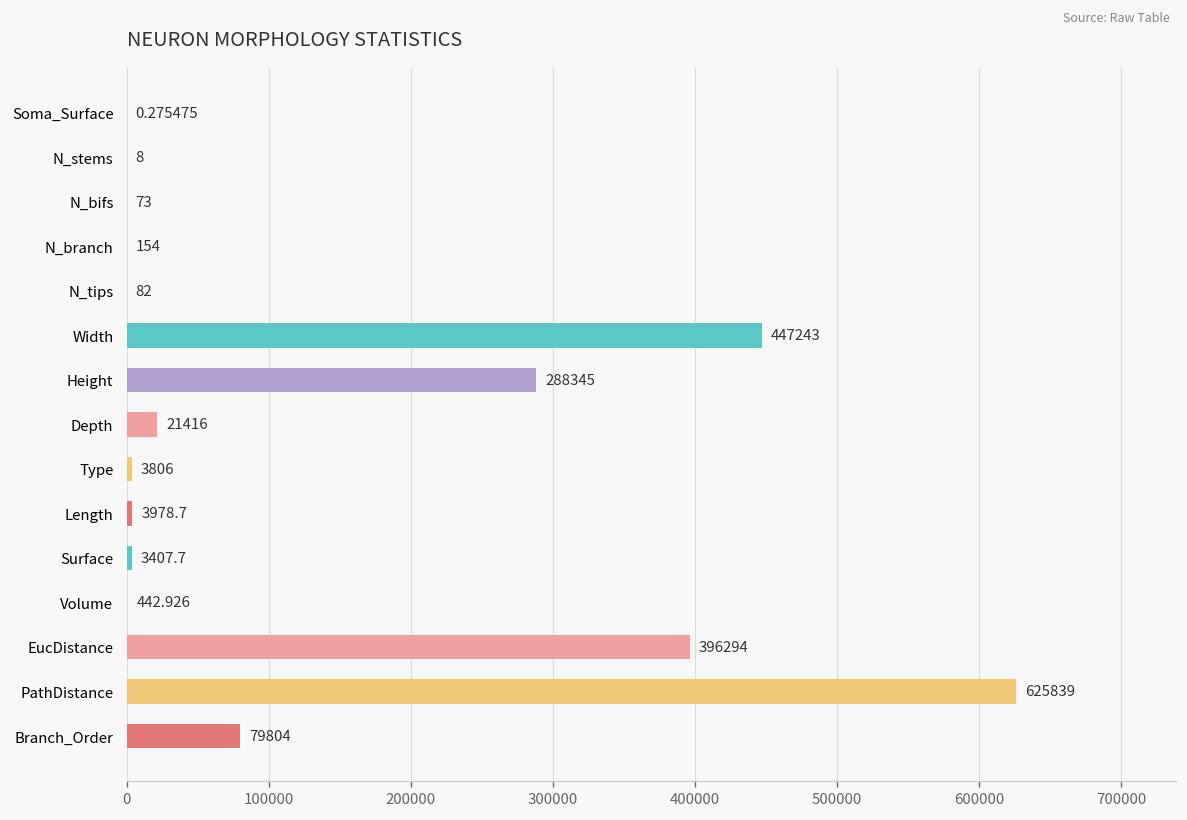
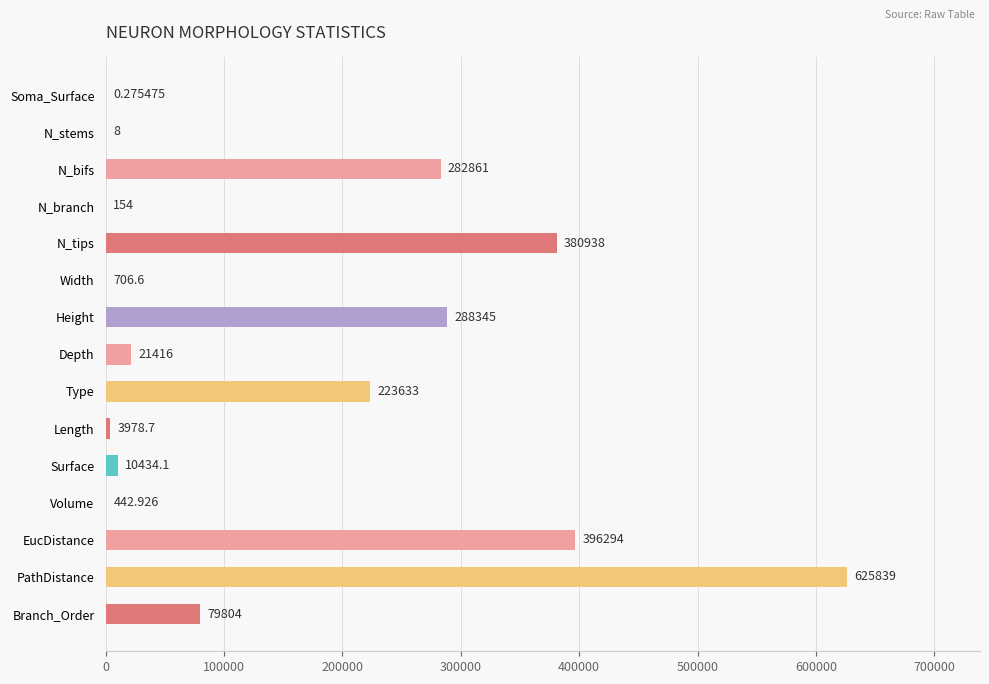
N_bifs: 73 -> 282861
N_tips: 82 -> 380938
Width: 447243 -> 706.6
Type: 3806 -> 223633
Surface: 3407.7 -> 10434.1
